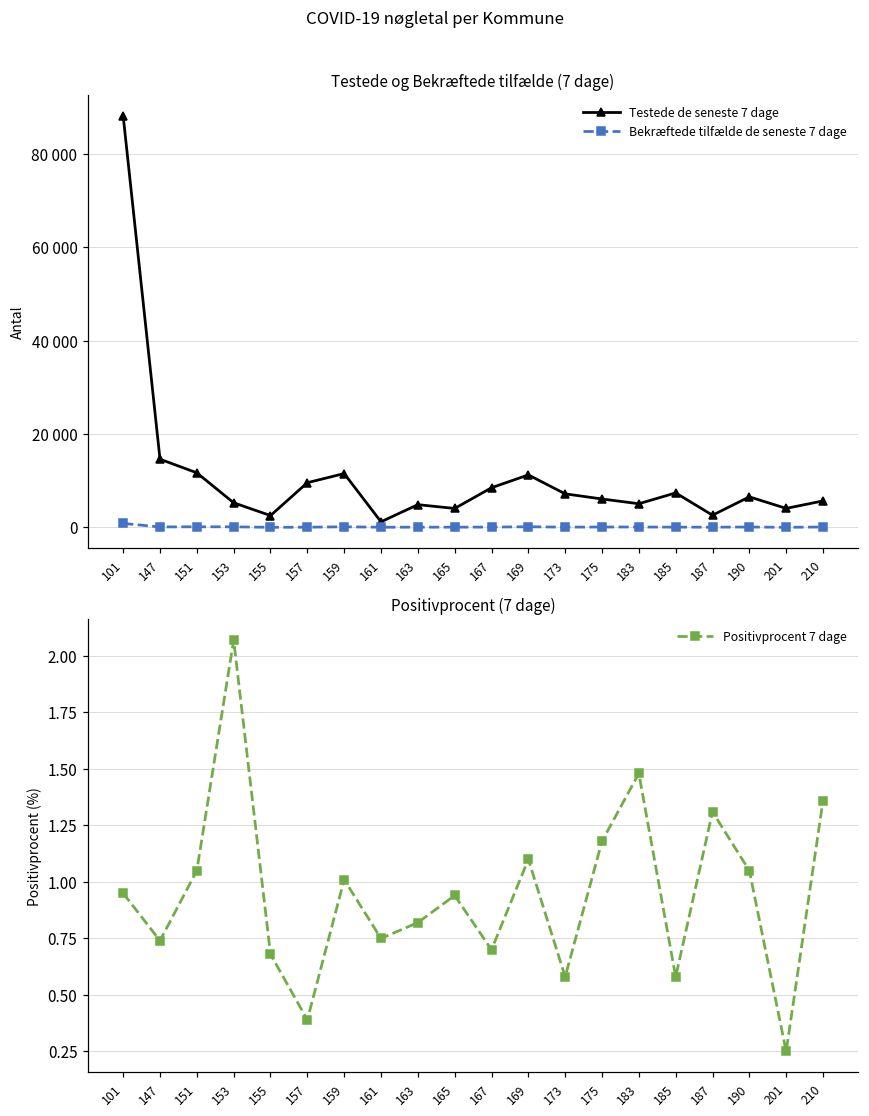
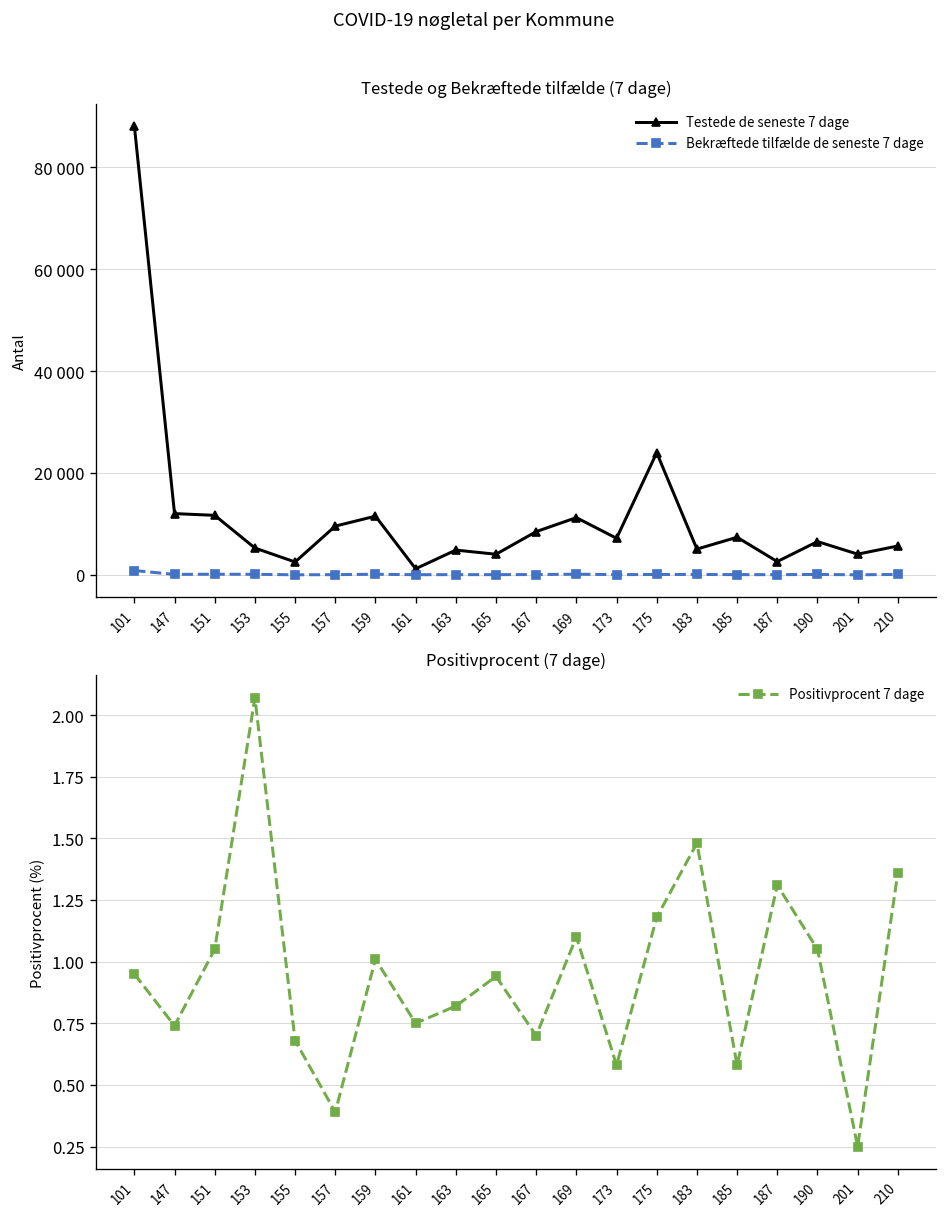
Testede og Bekræftede tilfælde (7 dage), Testede de seneste 7 dage, 147: 15000 -> 12000
Testede og Bekræftede tilfælde (7 dage), Testede de seneste 7 dage, 175: 6000 -> 24000
